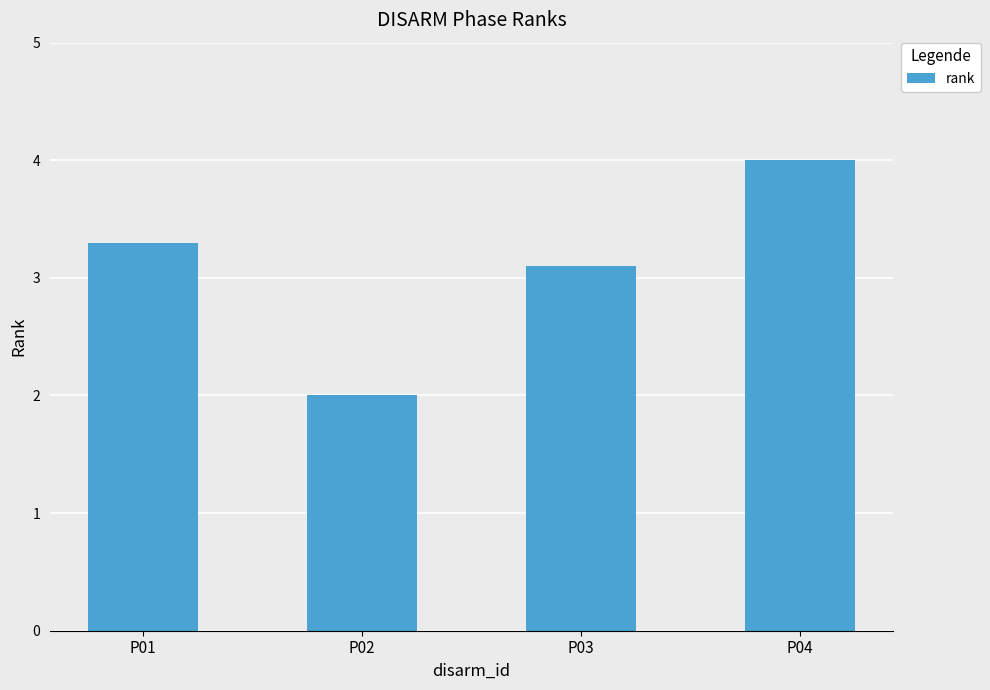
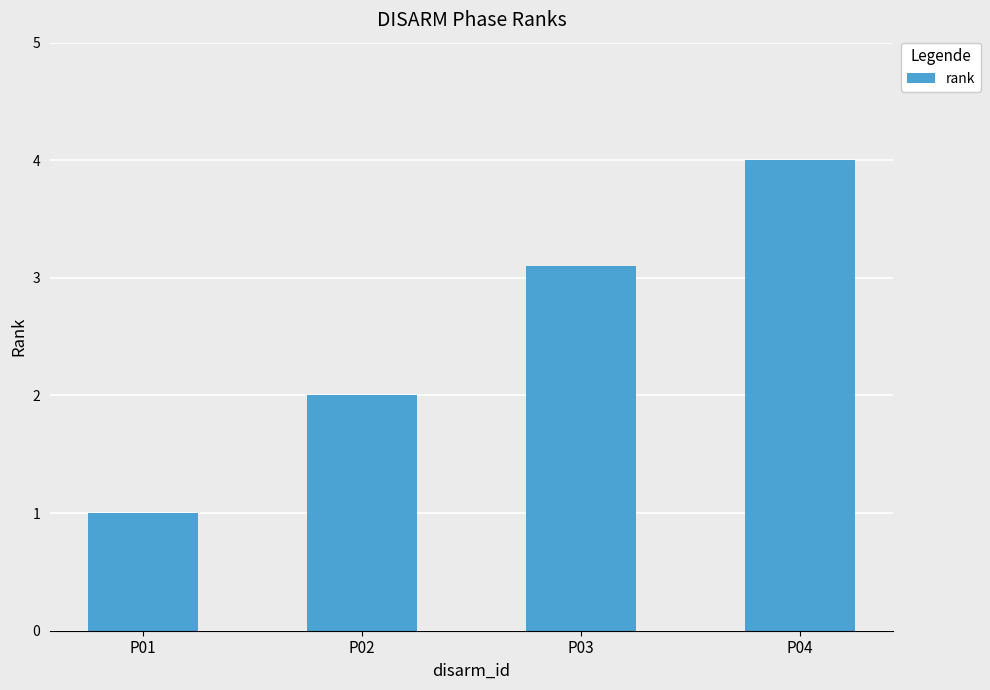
P01: 3.3 -> 1.0
